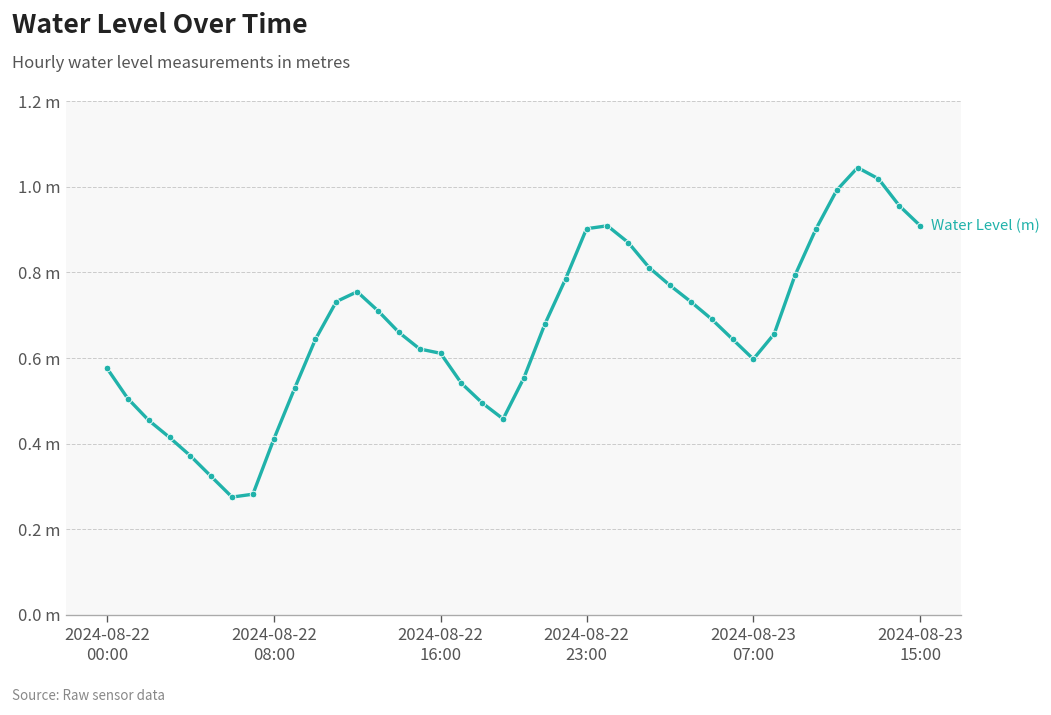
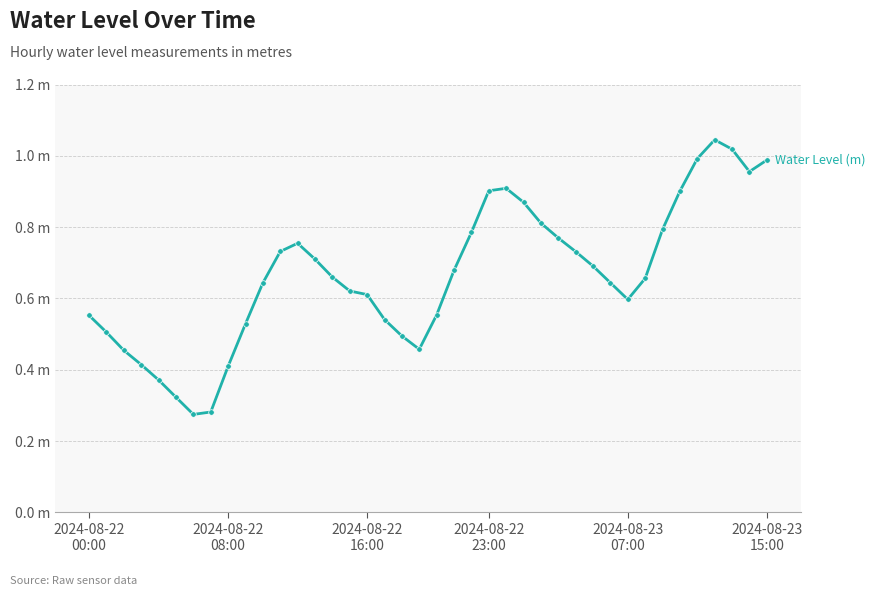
2024-08-22 00:00: 0.58 m -> 0.55 m
2024-08-23 15:00: 0.91 m -> 0.99 m
